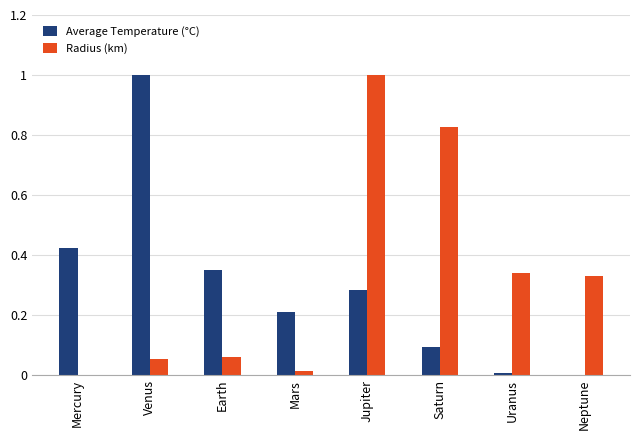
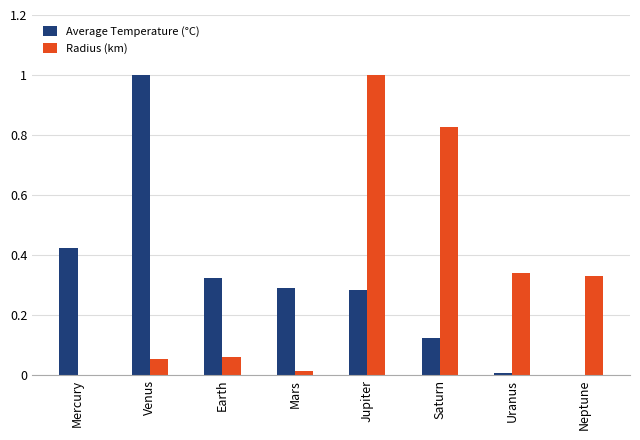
Average Temperature (°C), Earth: 0.35 -> 0.32
Average Temperature (°C), Mars: 0.21 -> 0.29
Average Temperature (°C), Saturn: 0.09 -> 0.12
